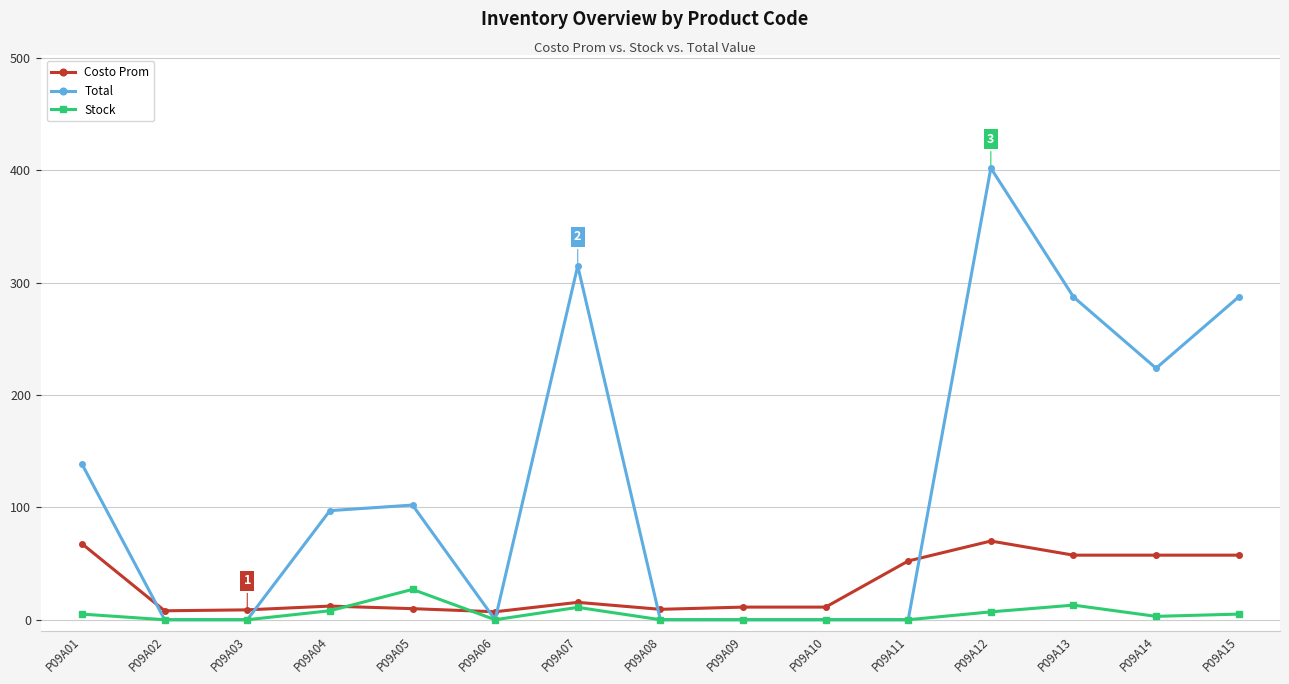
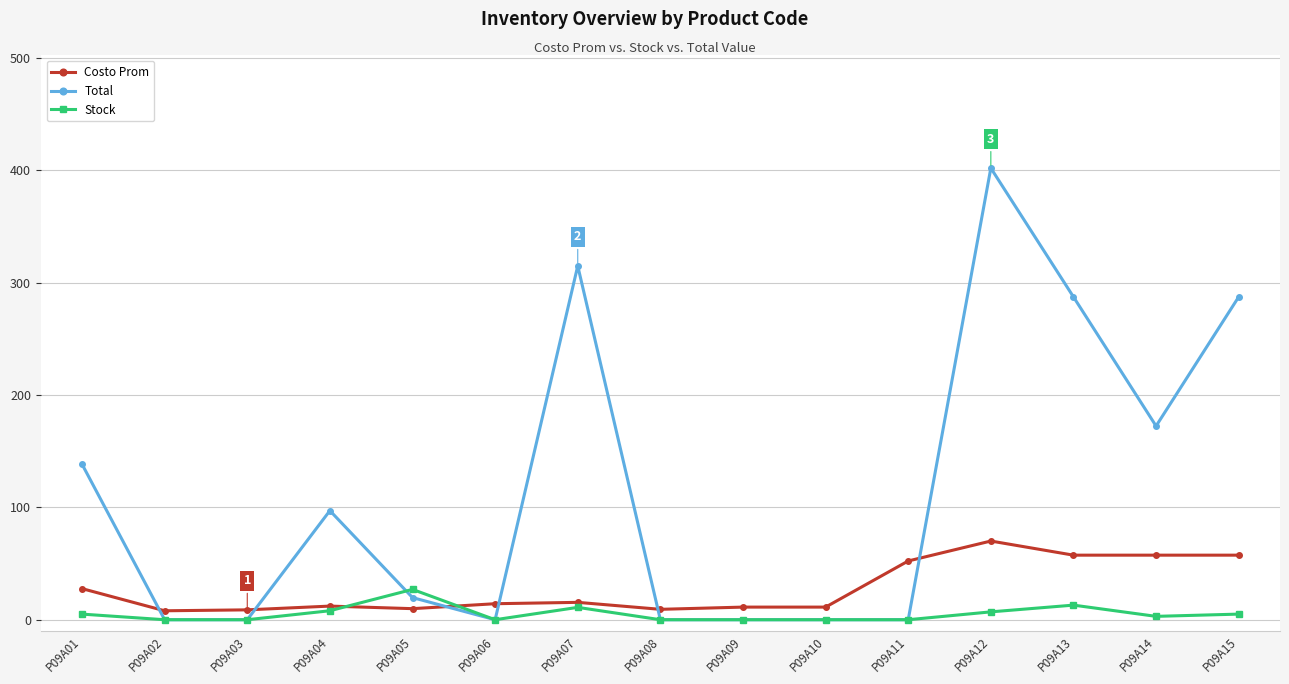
Costo Prom, P09A01: 68 -> 28
Total, P09A05: 102 -> 20
Costo Prom, P09A06: 7 -> 14
Total, P09A14: 224 -> 172
